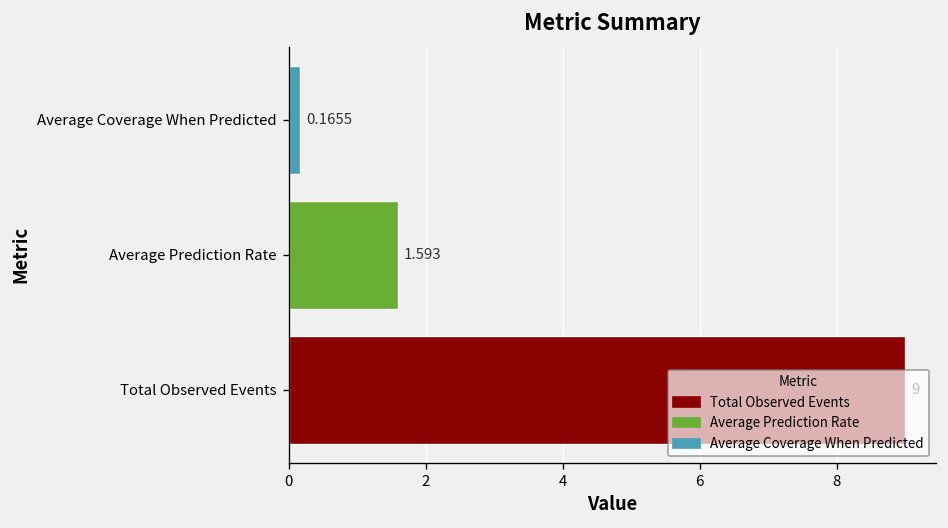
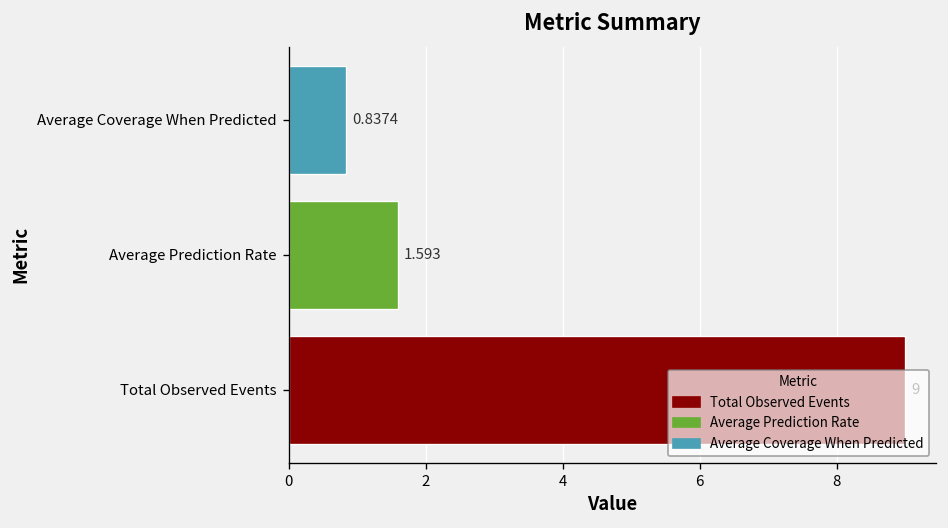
Average Coverage When Predicted: 0.1655 -> 0.8374
